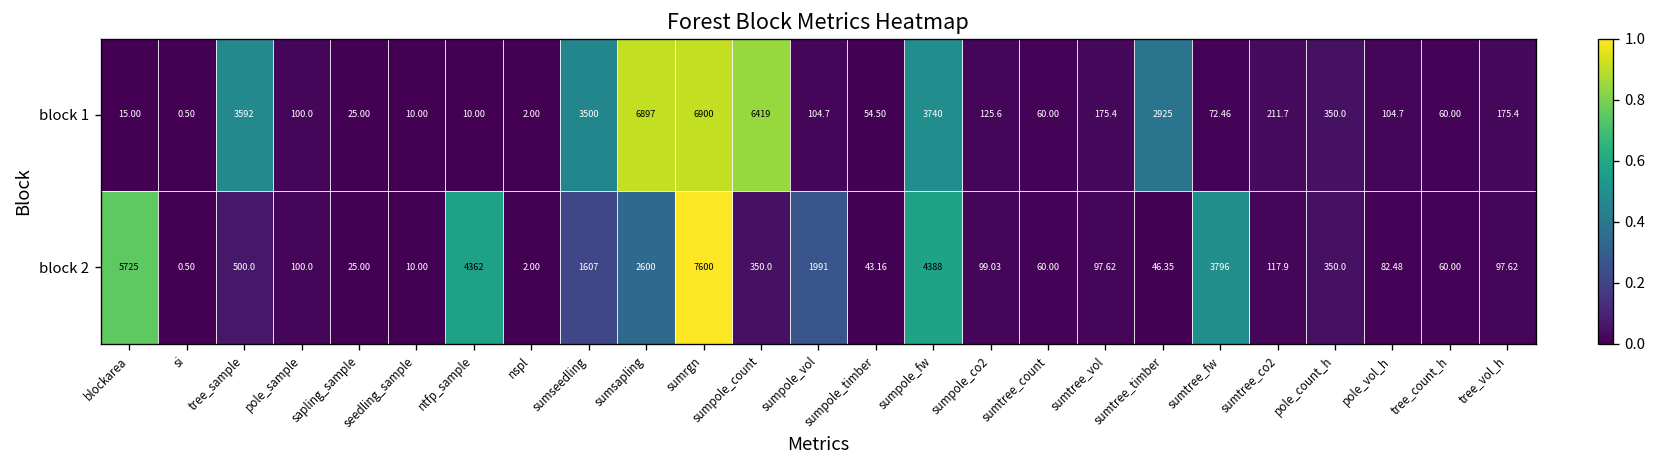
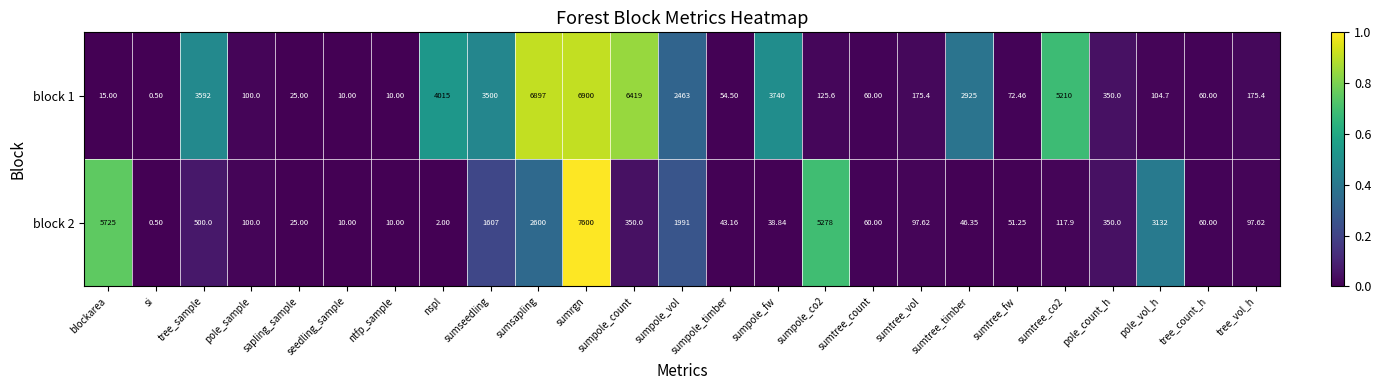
block 1, nspl: 2.00 -> 4015
block 1, sumpole_vol: 104.7 -> 2463
block 1, sumtree_co2: 211.7 -> 5210
block 2, ntfp_sample: 4362 -> 10.00
block 2, sumpole_fw: 4388 -> 38.84
block 2, sumpole_co2: 99.03 -> 5278
block 2, sumtree_fw: 3796 -> 51.25
block 2, pole_vol_h: 82.48 -> 3132
